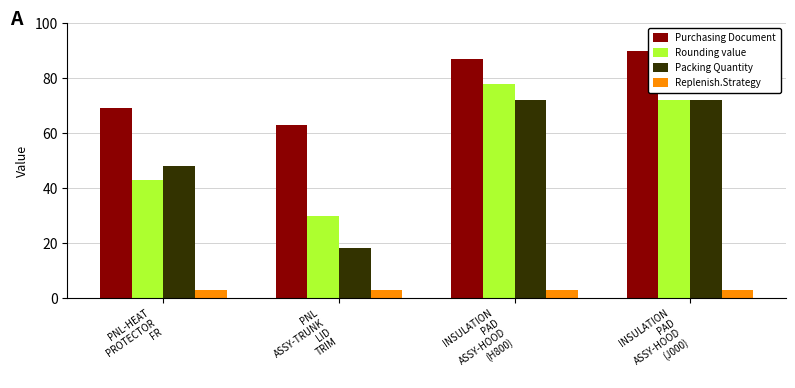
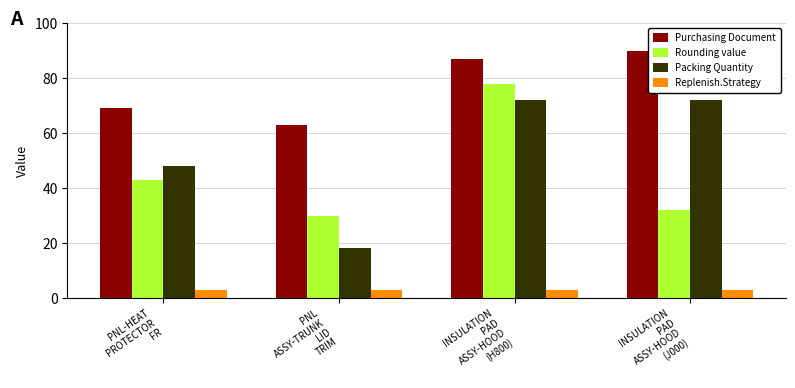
Rounding value, INSULATION PAD ASSY-HOOD (J000): 72 -> 32
